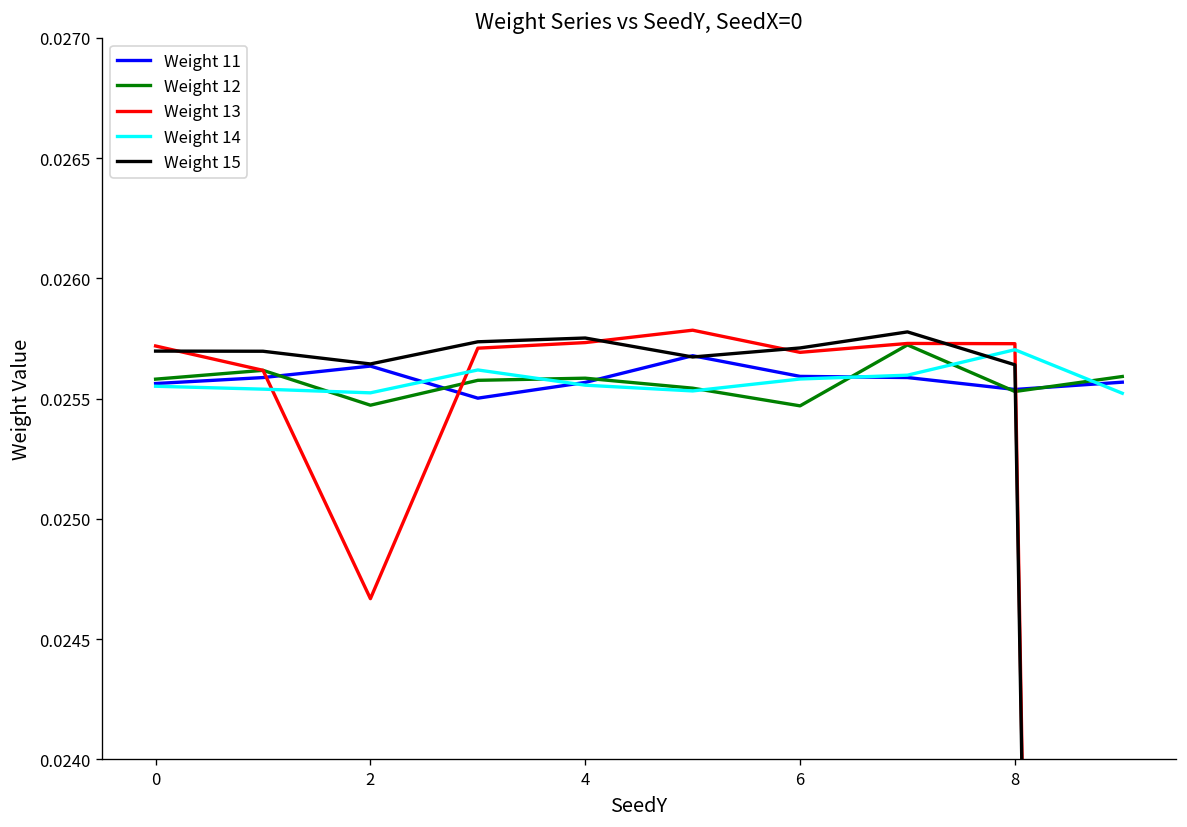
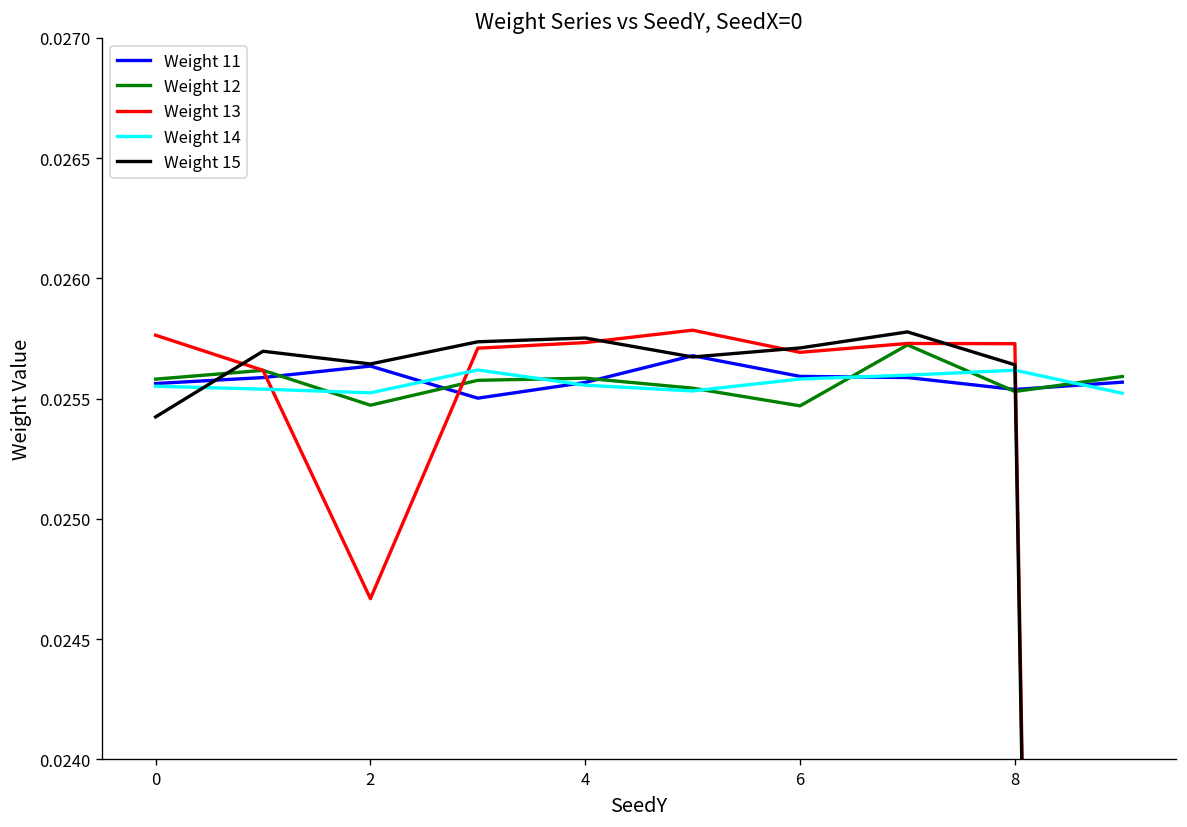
Weight 13, 0: 0.02572 -> 0.02576
Weight 15, 0: 0.02570 -> 0.02542
Weight 14, 8: 0.02570 -> 0.02562
